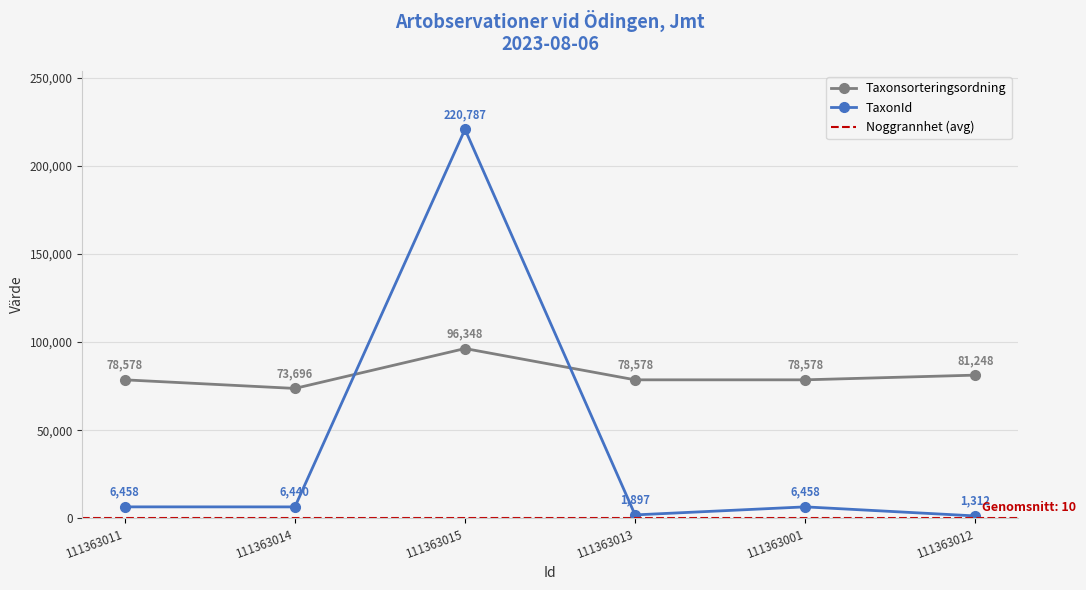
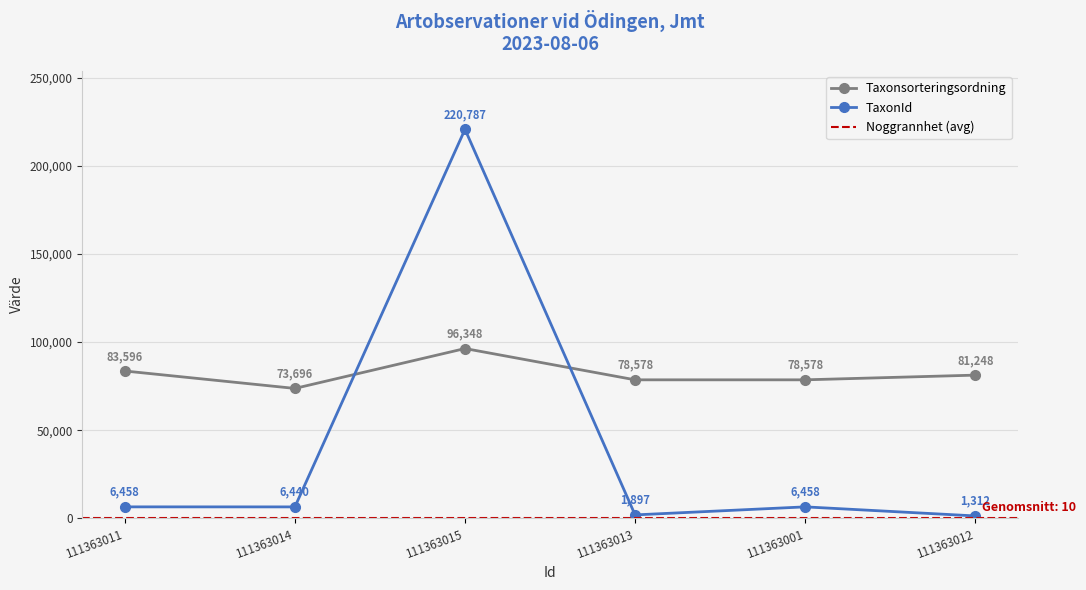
Taxonsorteringsordning, 111363011: 78,578 -> 83,596
